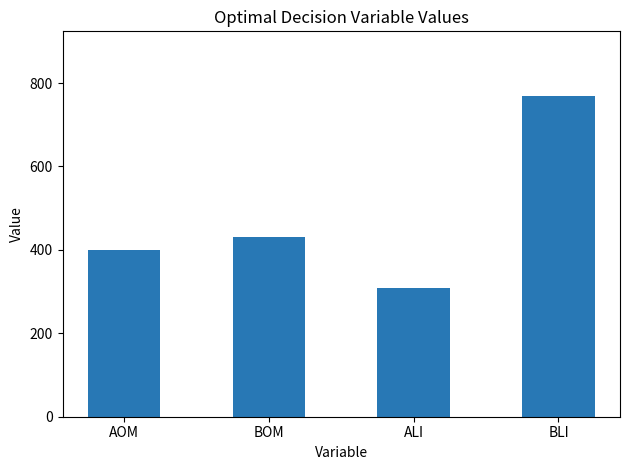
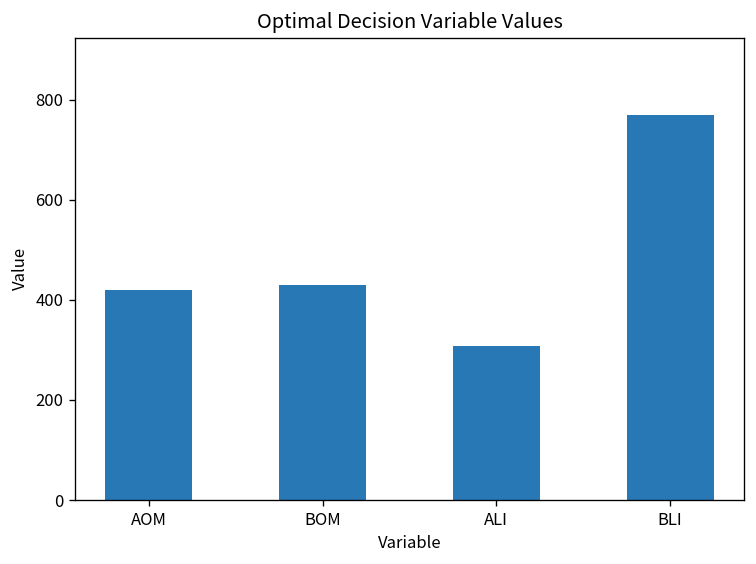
AOM: 400 -> 420
